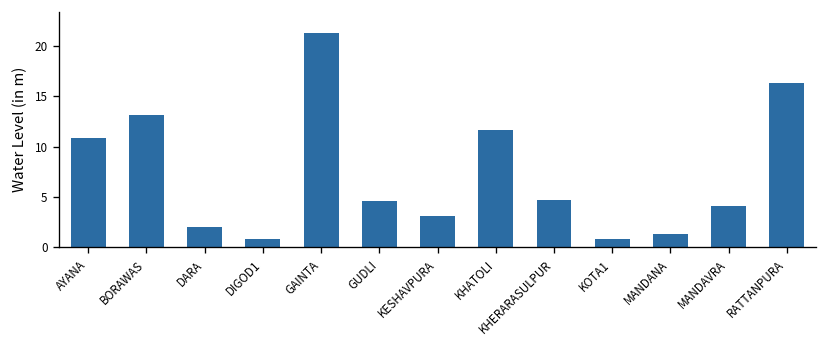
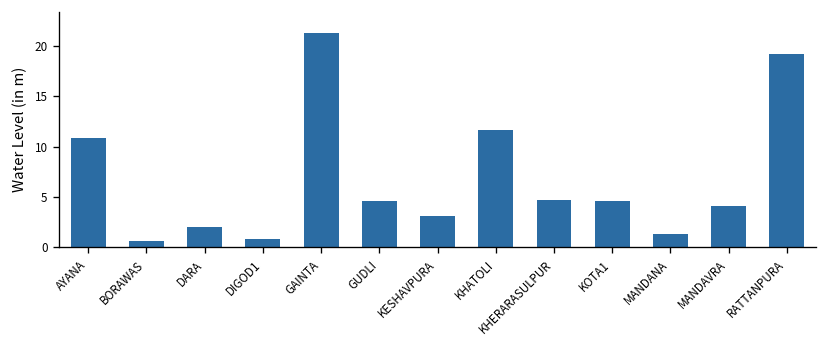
BORAWAS: 13 -> 1
KOTA1: 1 -> 5
RATTANPURA: 16 -> 19
